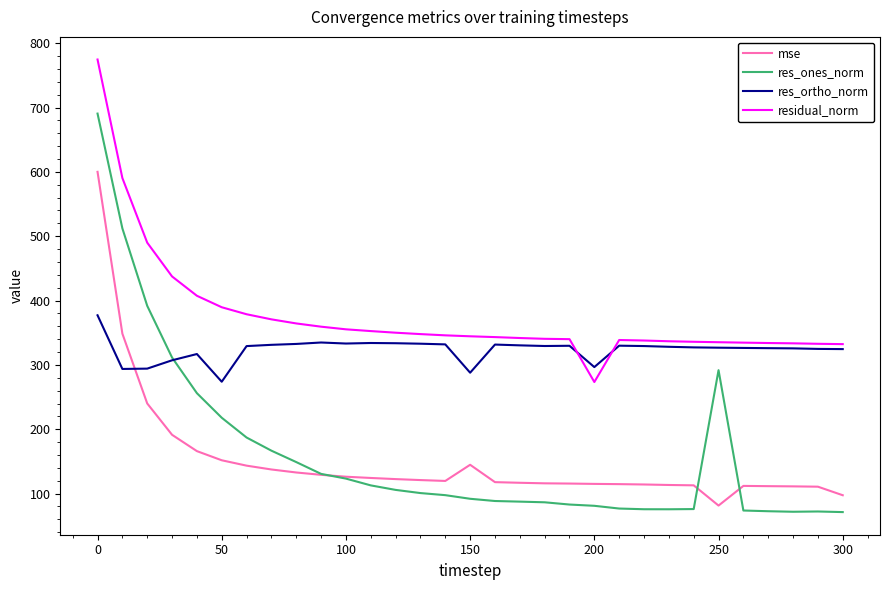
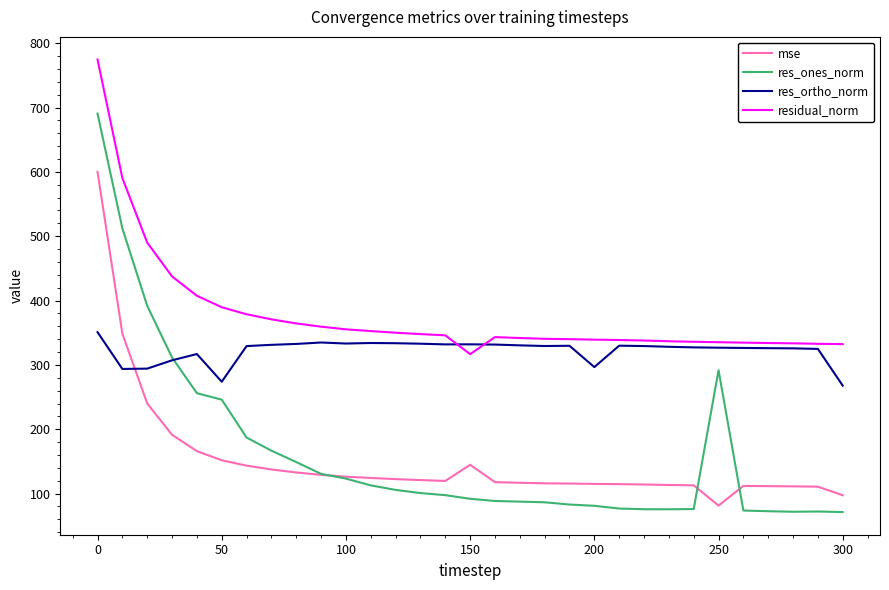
res_ortho_norm, 0: 380 -> 350
res_ones_norm, 50: 220 -> 250
res_ortho_norm, 150: 290 -> 330
residual_norm, 150: 340 -> 320
residual_norm, 200: 270 -> 340
res_ortho_norm, 300: 320 -> 270
